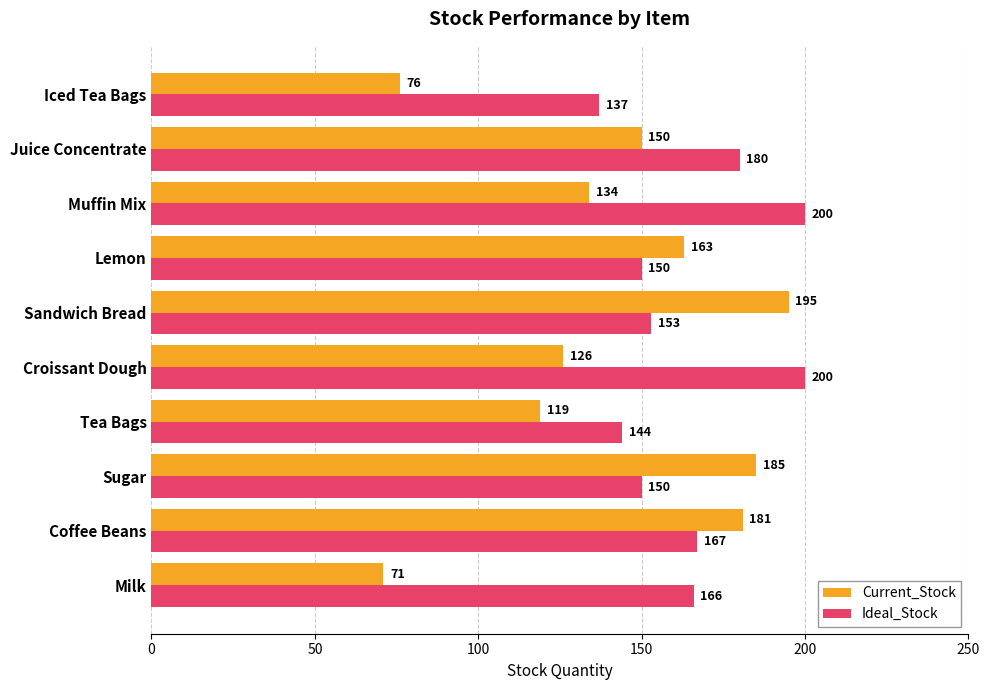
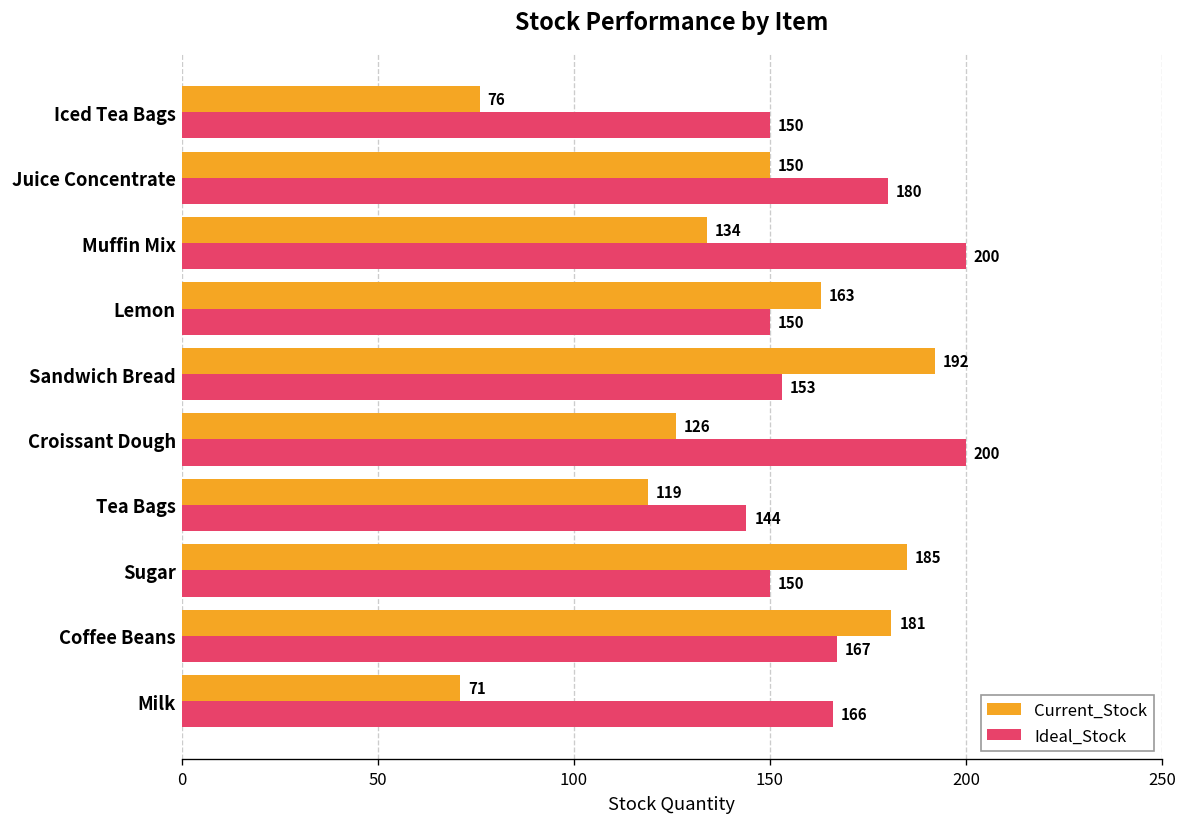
Ideal_Stock, Iced Tea Bags: 137 -> 150
Current_Stock, Sandwich Bread: 195 -> 192
